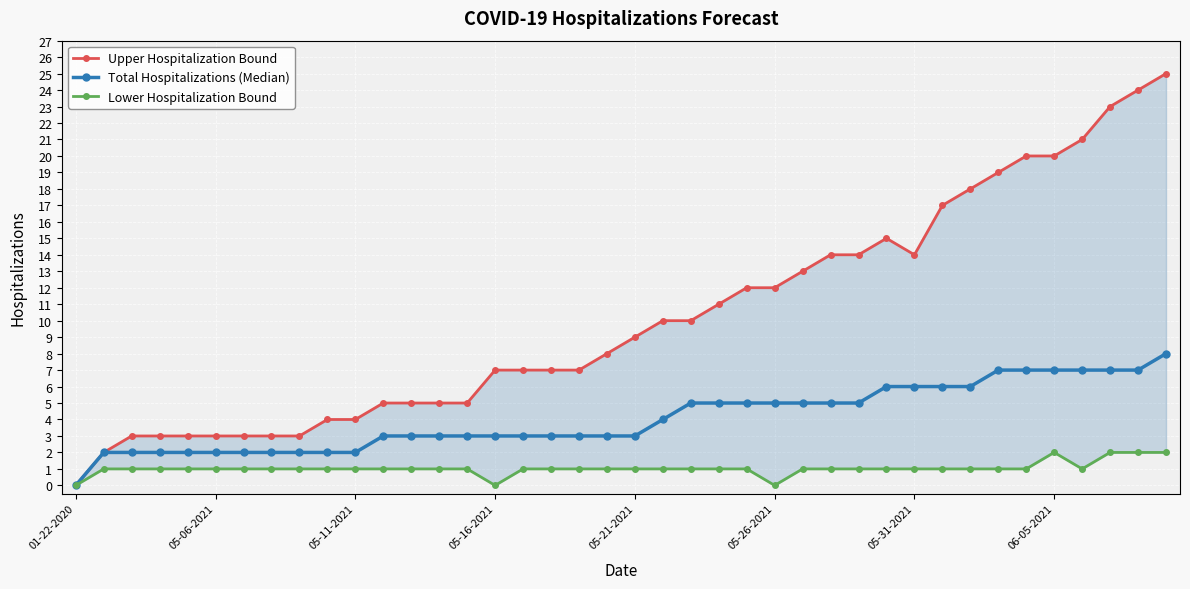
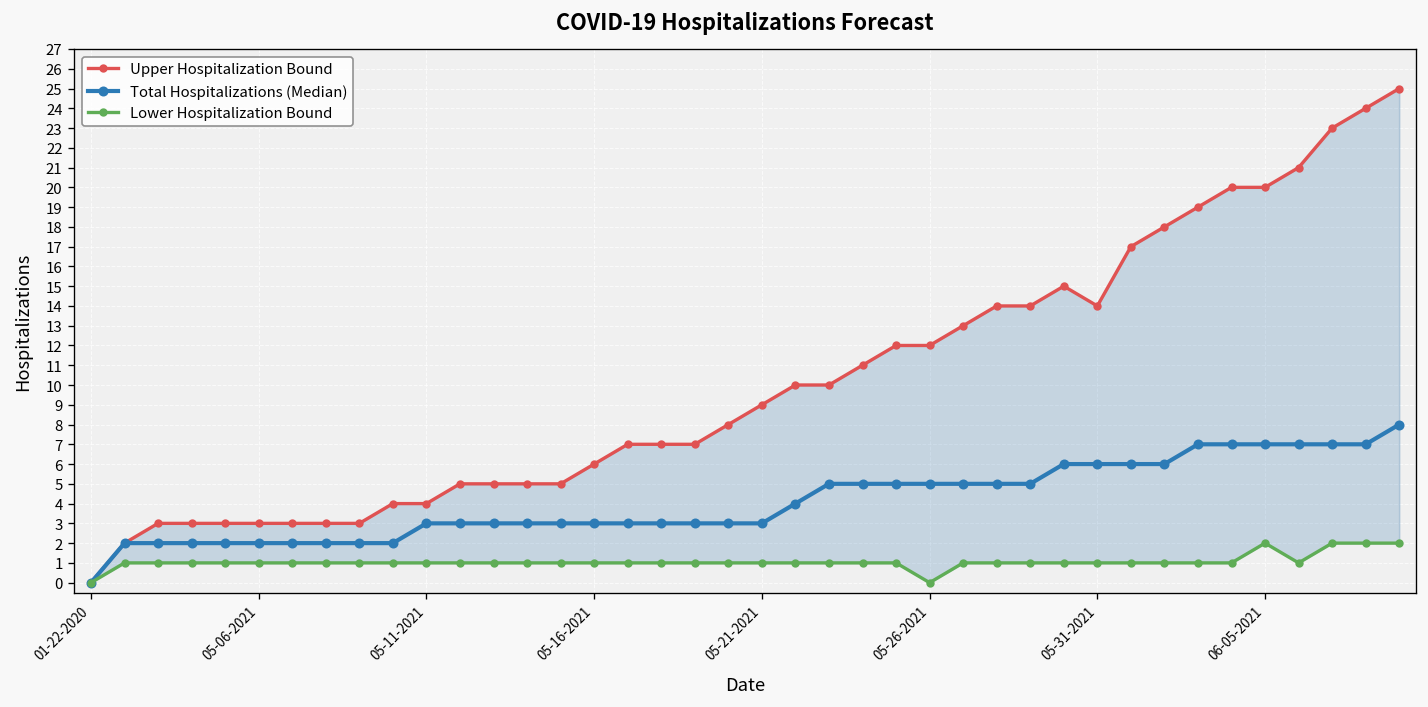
Total Hospitalizations (Median), 05-11-2021: 2 -> 3
Upper Hospitalization Bound, 05-16-2021: 7 -> 6
Lower Hospitalization Bound, 05-16-2021: 0 -> 1
